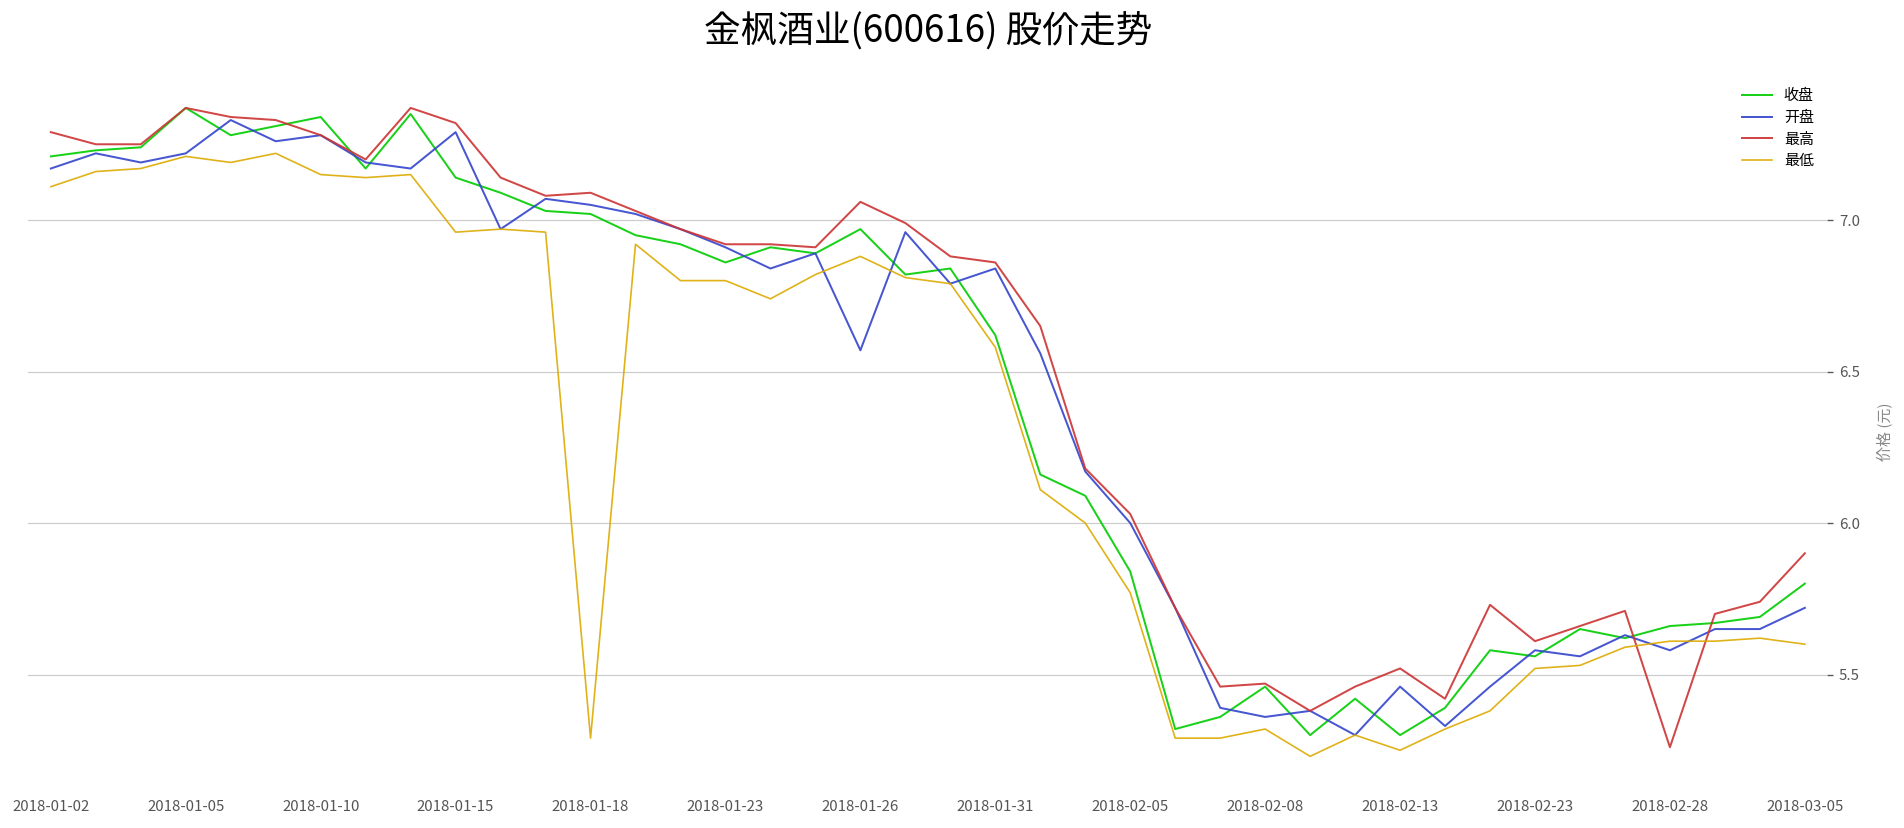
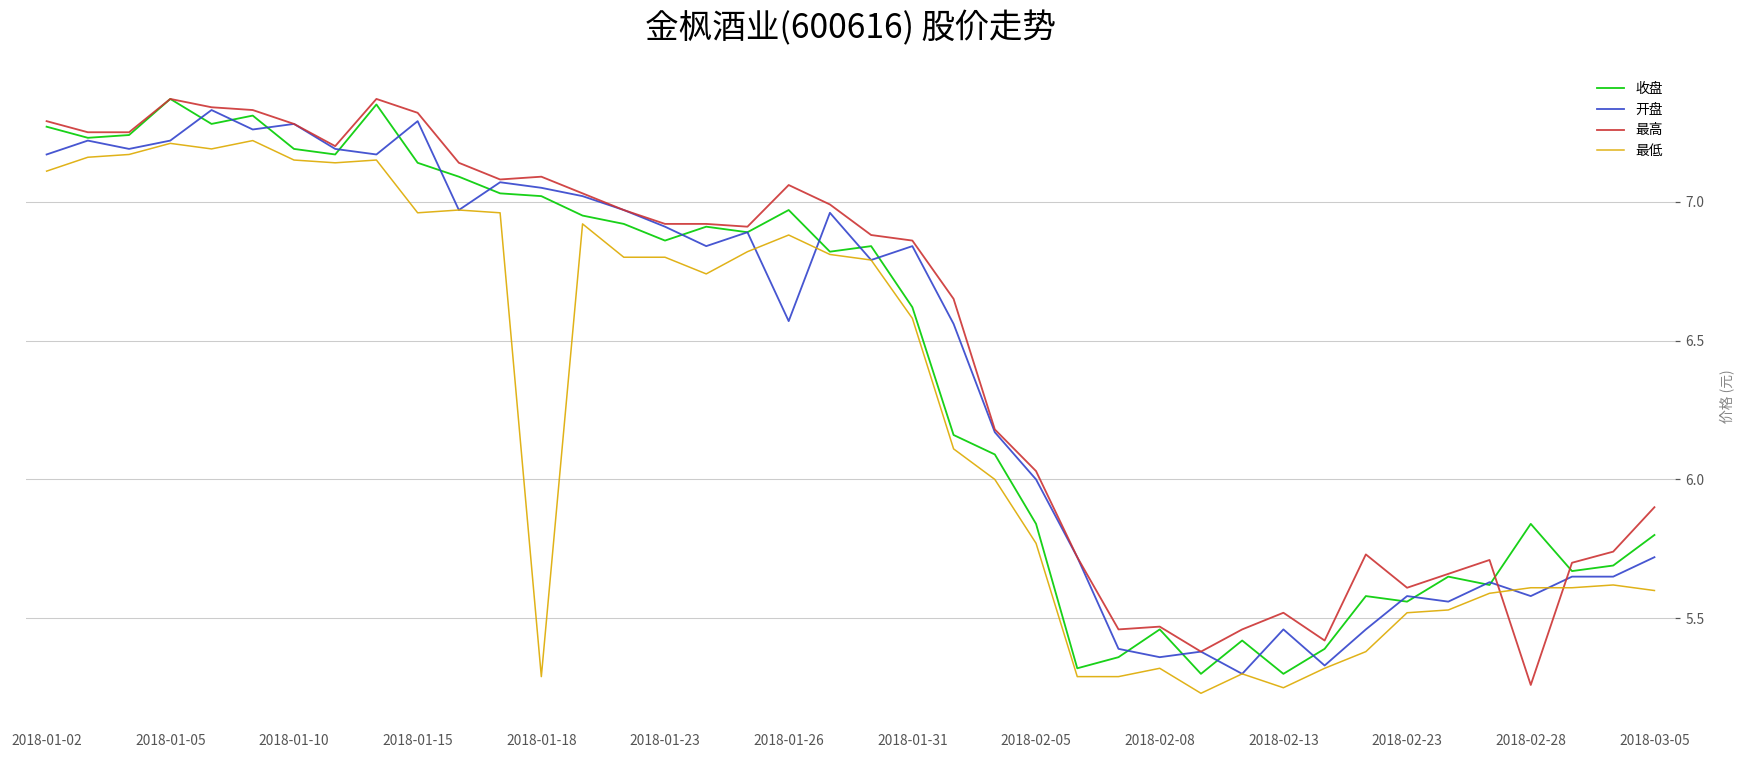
收盘, 2018-01-02: 7.21 -> 7.27
收盘, 2018-01-10: 7.34 -> 7.19
收盘, 2018-02-28: 5.66 -> 5.84
